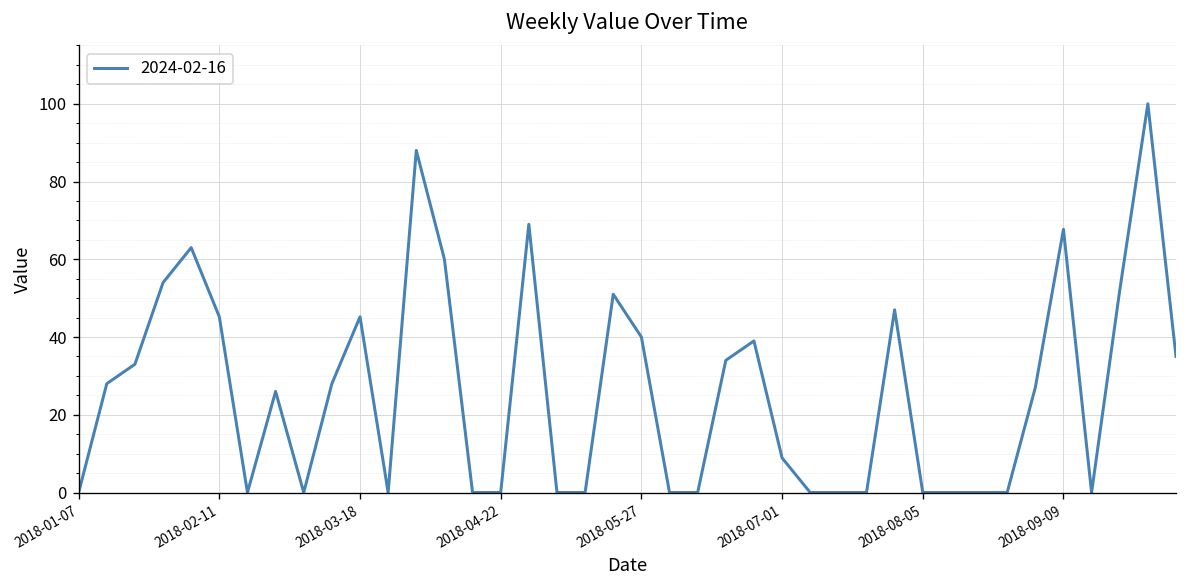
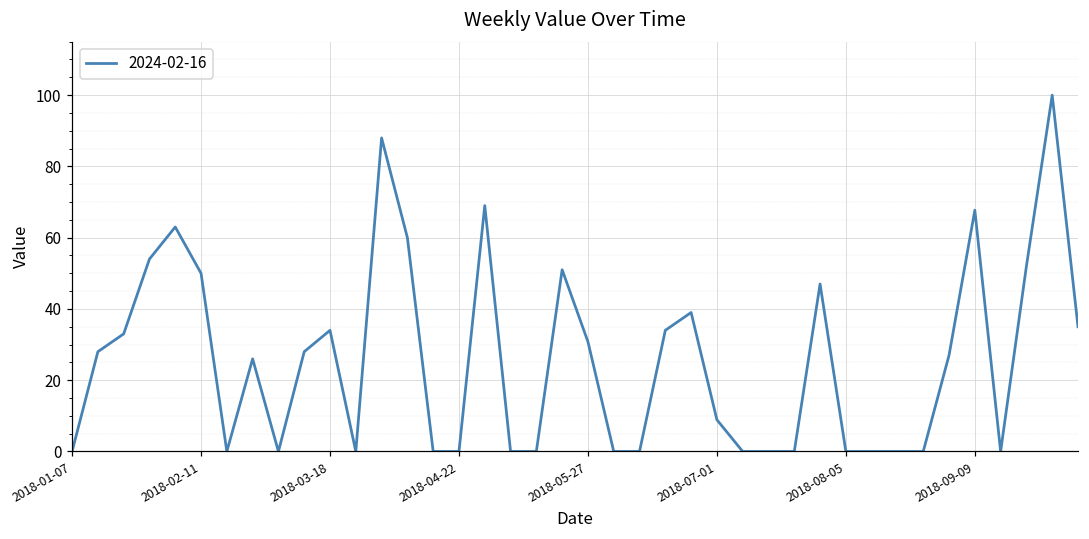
2018-02-11: 45 -> 50
2018-03-18: 45 -> 34
2018-05-27: 40 -> 31
